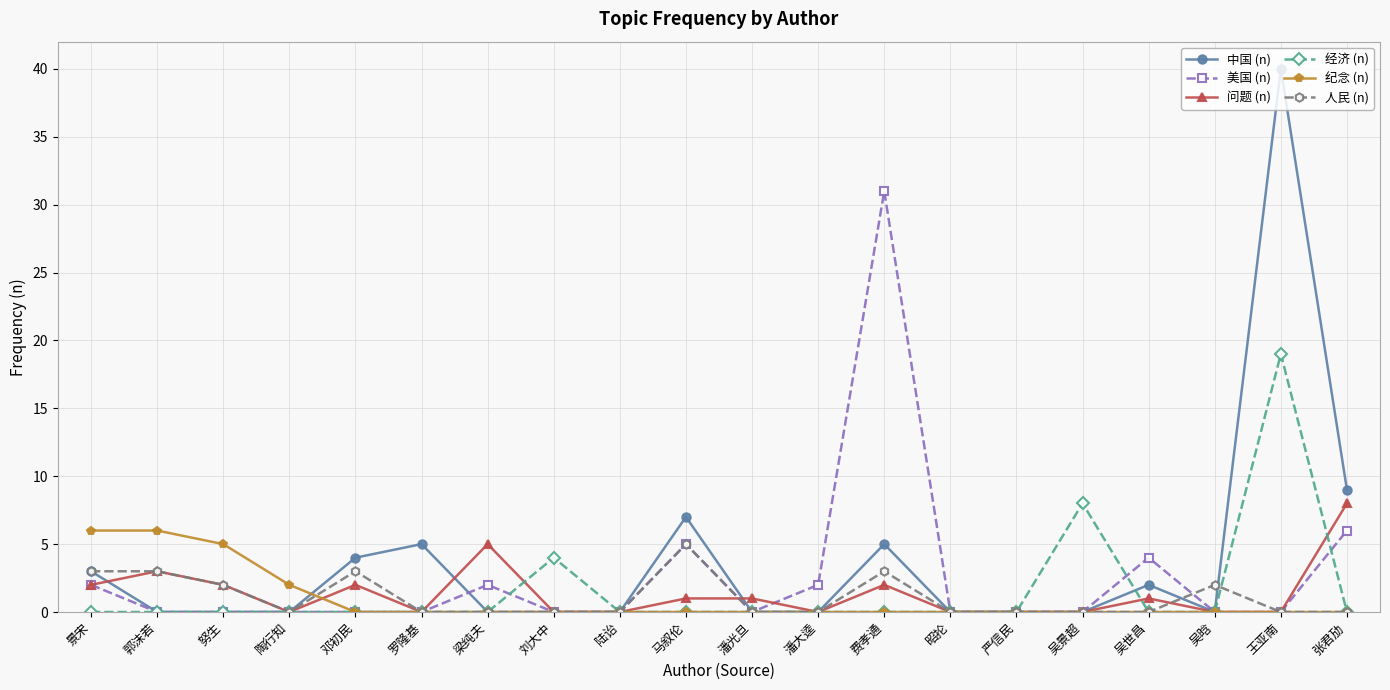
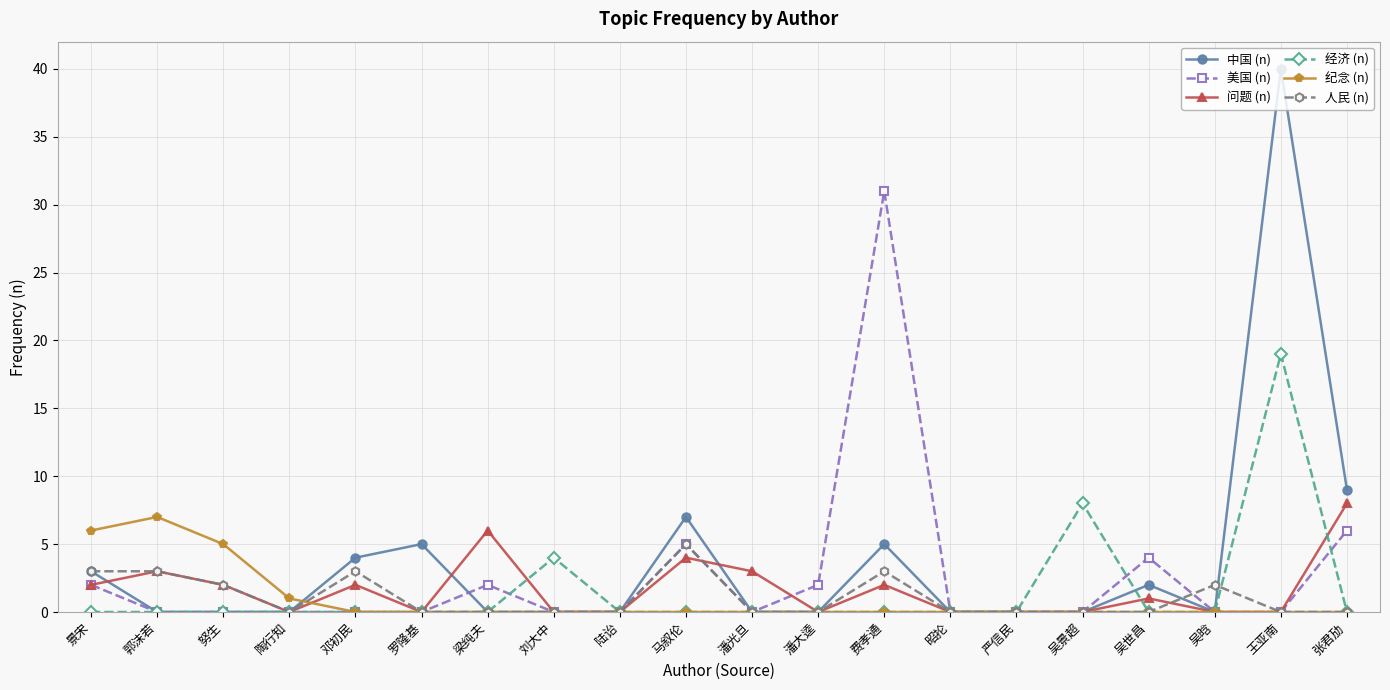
纪念 (n), 郭沫若: 6 -> 7
纪念 (n), 陶行知: 2 -> 1
问题 (n), 梁纯夫: 5 -> 6
问题 (n), 马叙伦: 1 -> 4
问题 (n), 潘光旦: 1 -> 3
